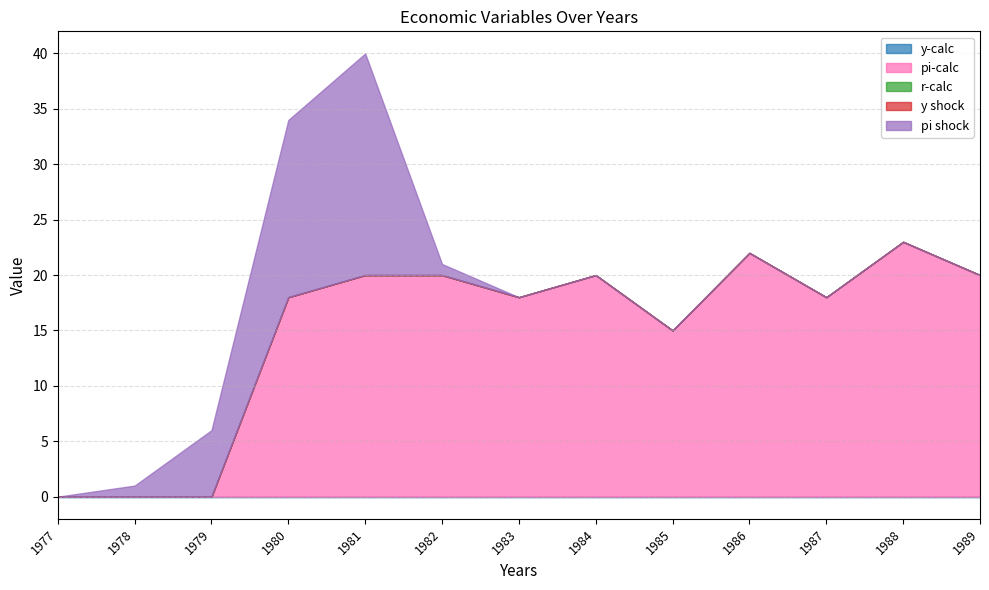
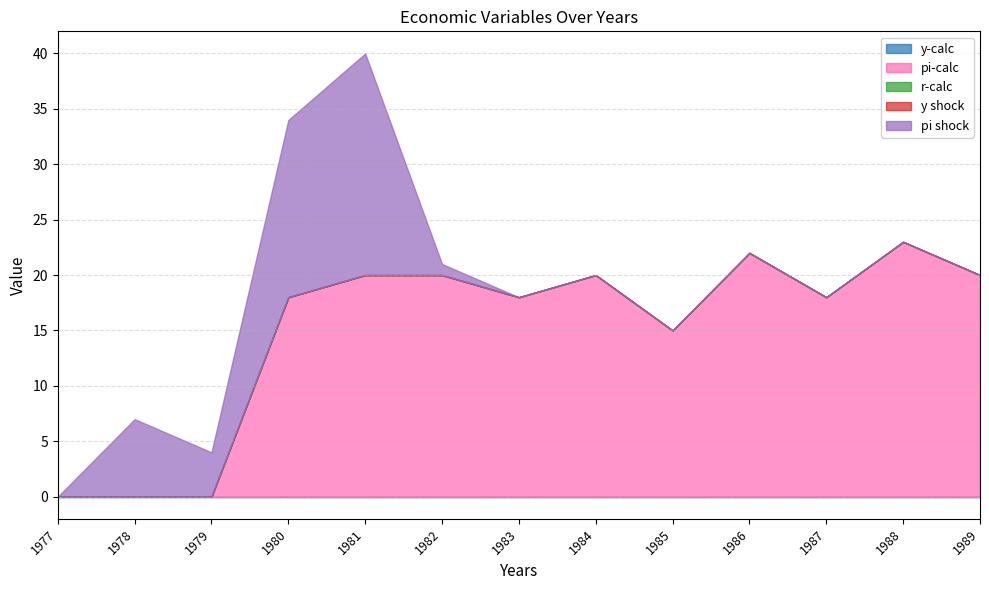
pi shock, 1978: 1 -> 7
pi shock, 1979: 6 -> 4
